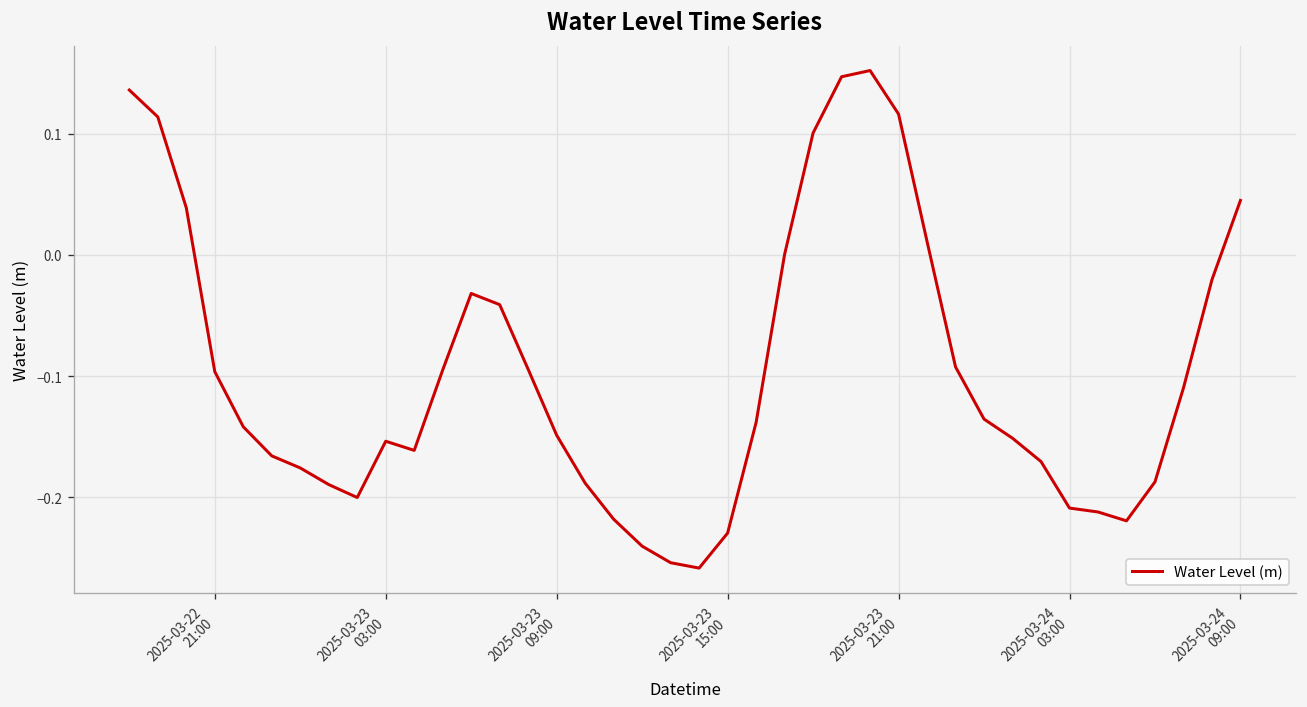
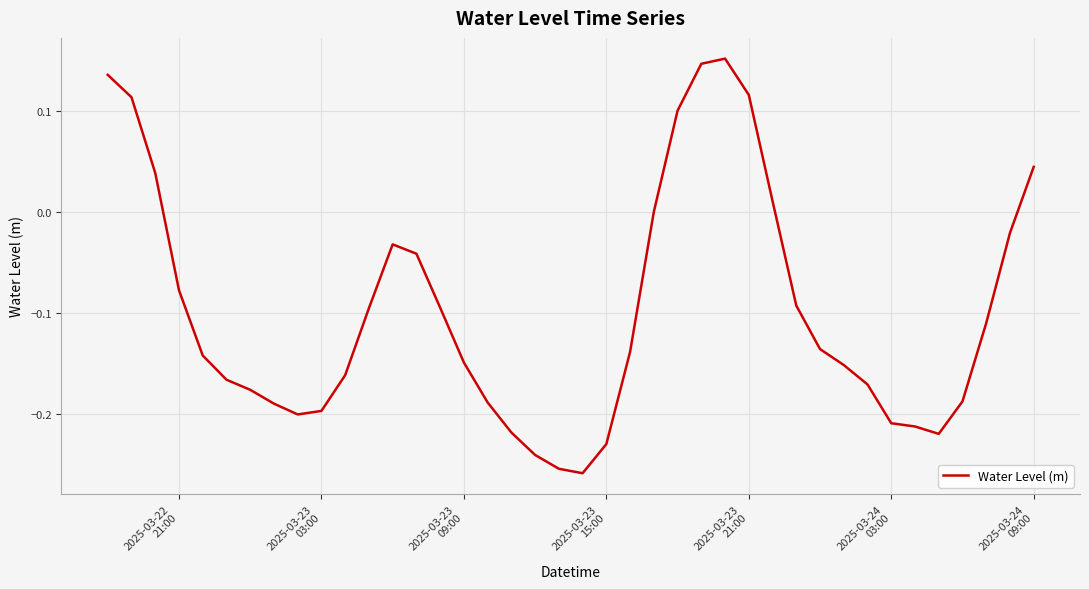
2025-03-22 21:00: -0.096 -> -0.077
2025-03-23 03:00: -0.154 -> -0.197
